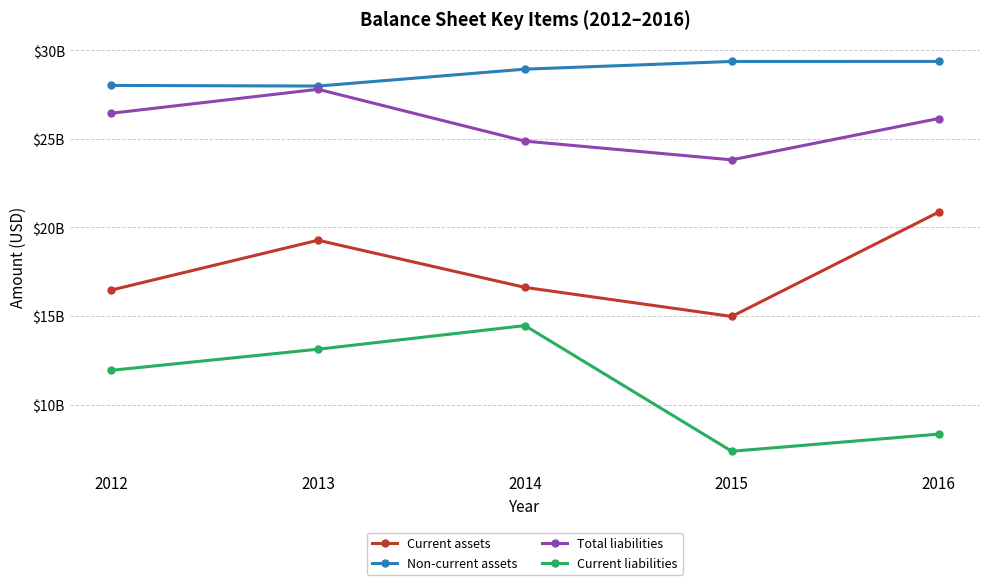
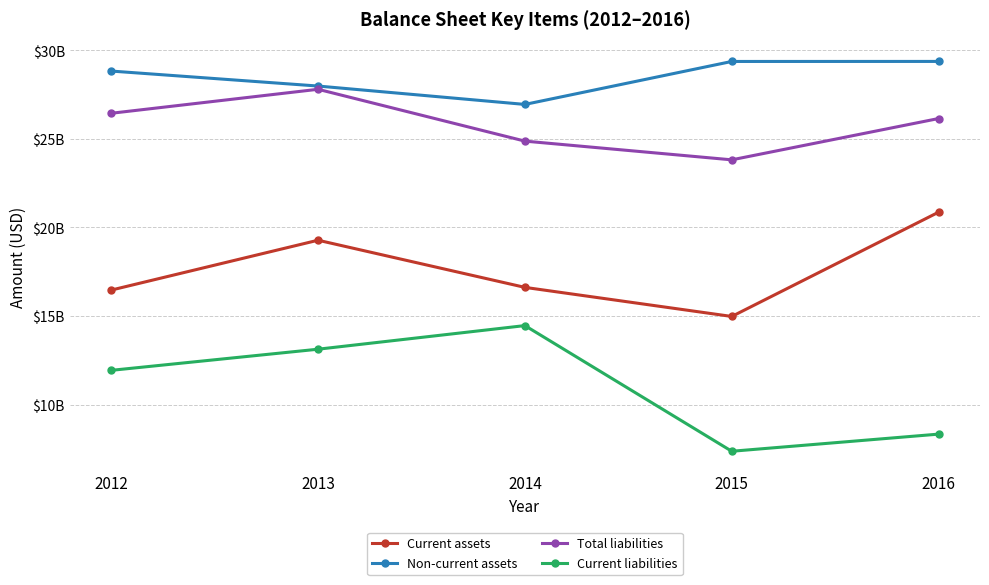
Non-current assets, 2012: $28000000000 -> $28800000000
Non-current assets, 2014: $28900000000 -> $26900000000
